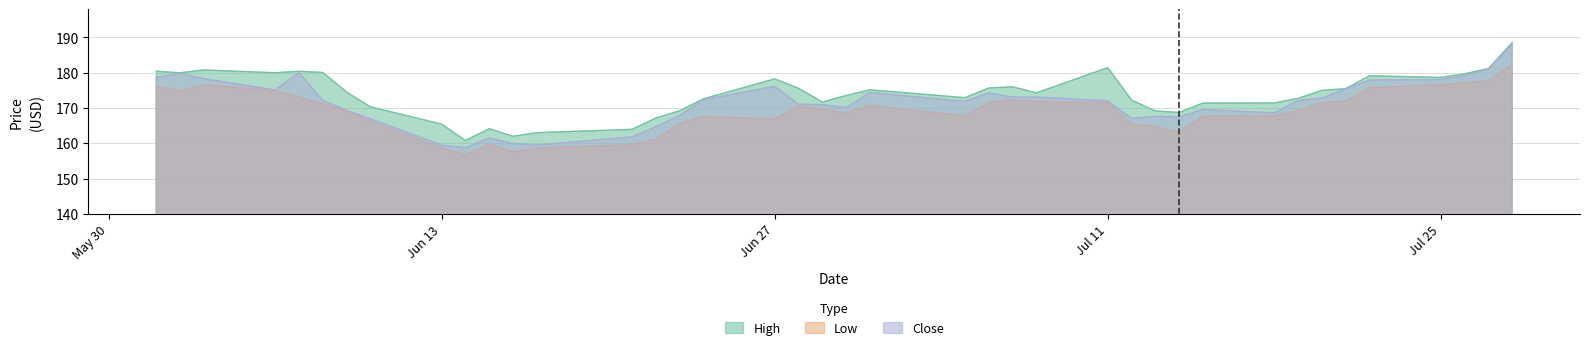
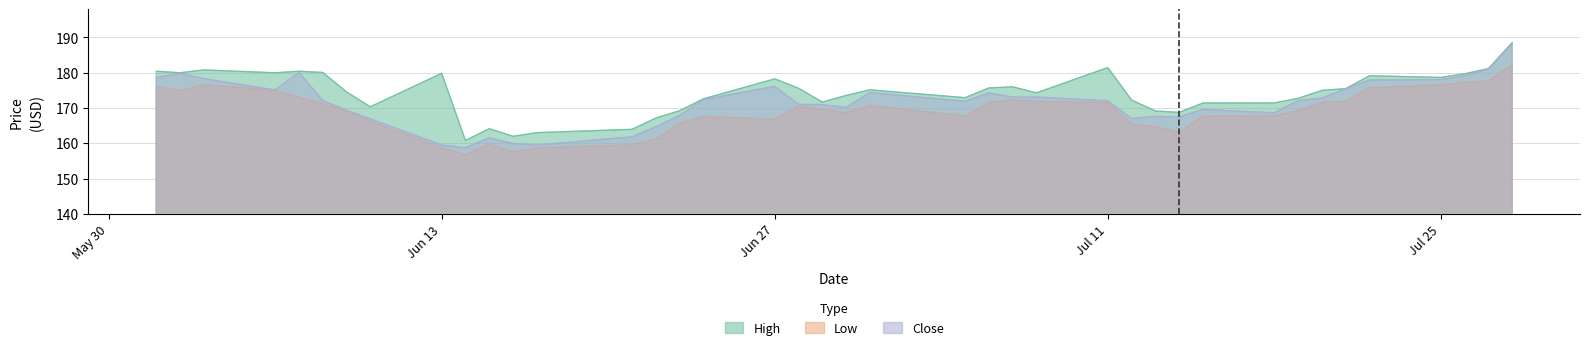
High, Jun 13: 165 -> 180
